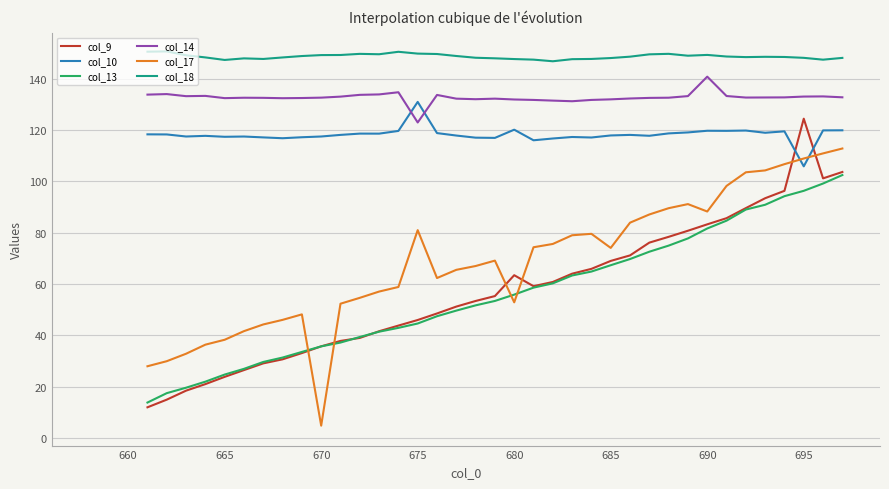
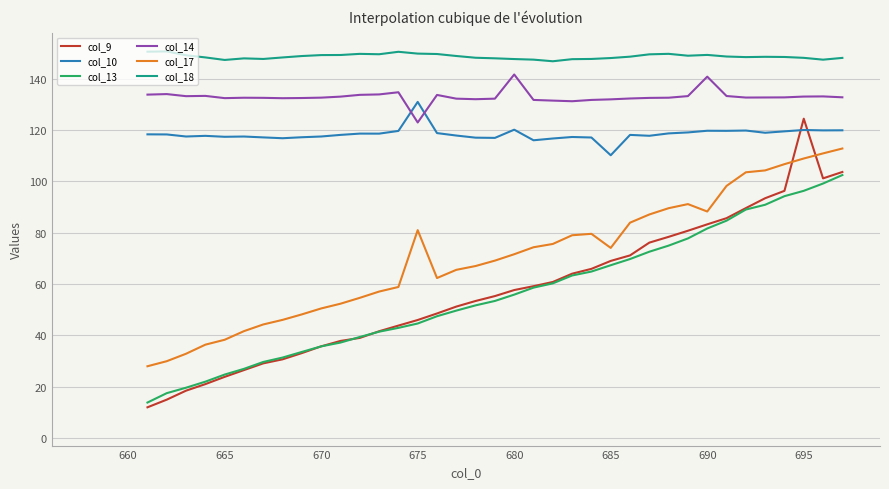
col_17, 670: 5 -> 51
col_9, 680: 63 -> 58
col_14, 680: 132 -> 142
col_17, 680: 53 -> 72
col_10, 685: 118 -> 110
col_10, 695: 106 -> 120
